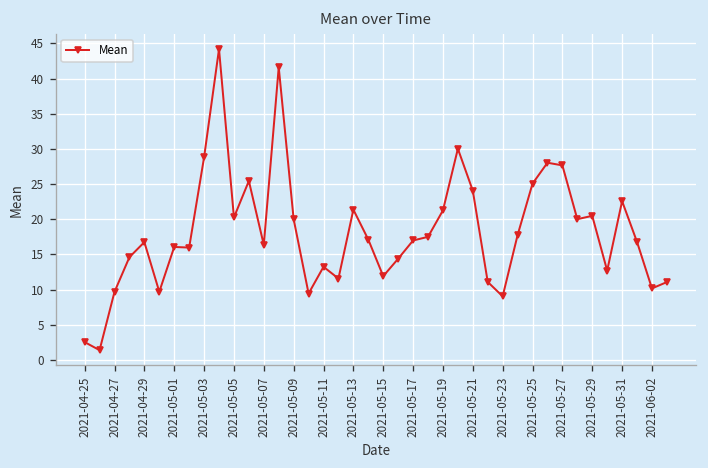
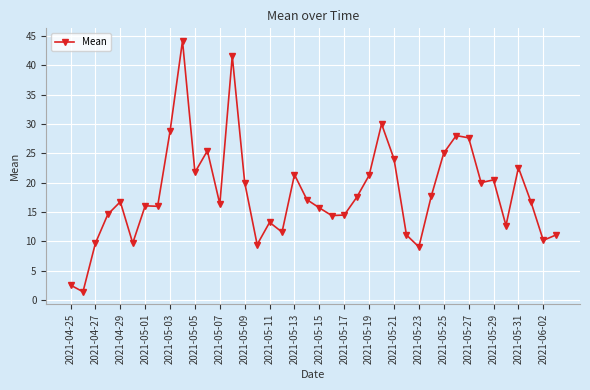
2021-05-05: 20 -> 22
2021-05-15: 12 -> 16
2021-05-17: 17 -> 14
